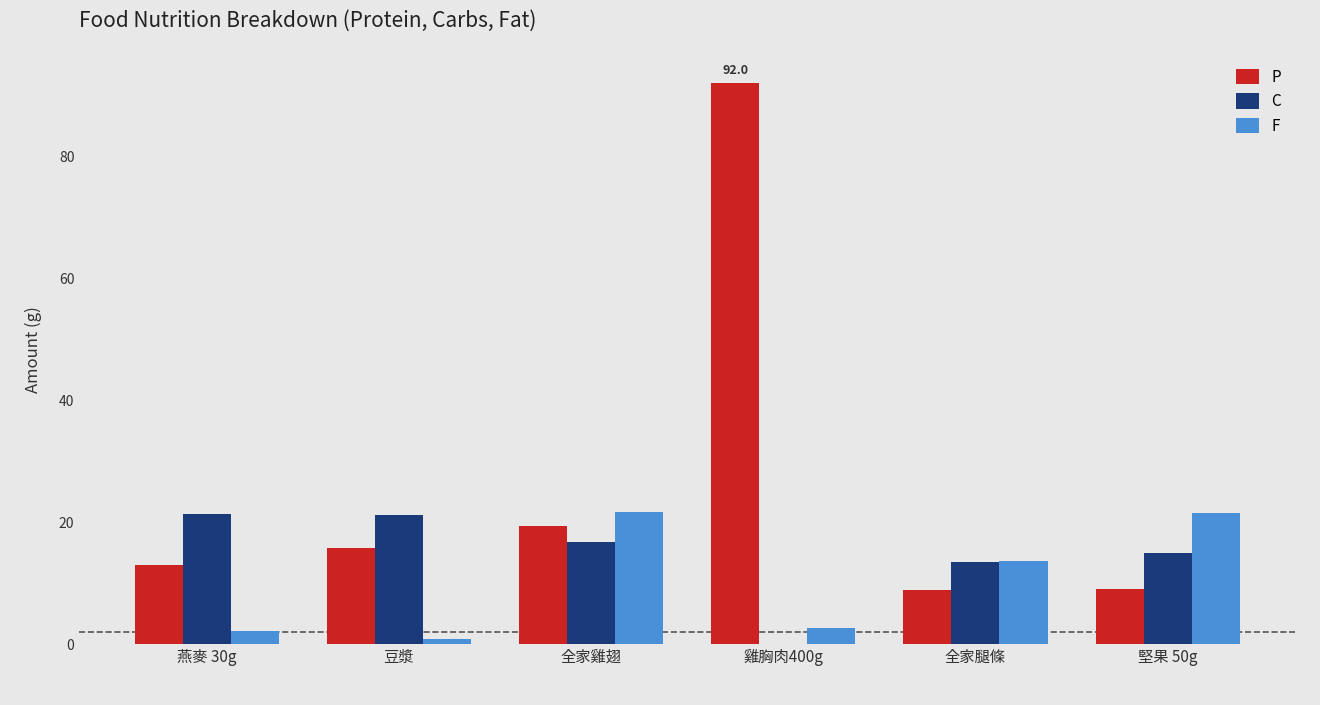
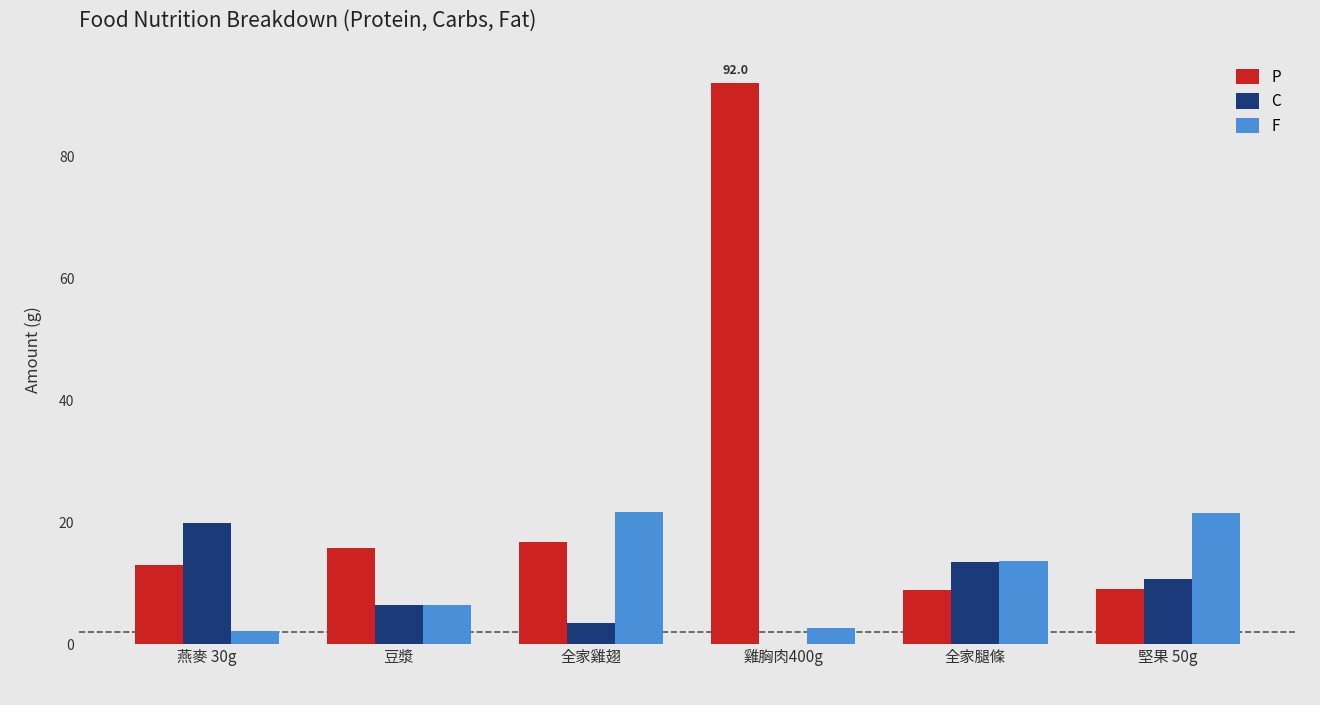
C, 燕麥 30g: 21 -> 20
C, 豆漿: 21 -> 6
F, 豆漿: 1 -> 6
P, 全家雞翅: 19 -> 17
C, 全家雞翅: 17 -> 4
C, 堅果 50g: 15 -> 11
